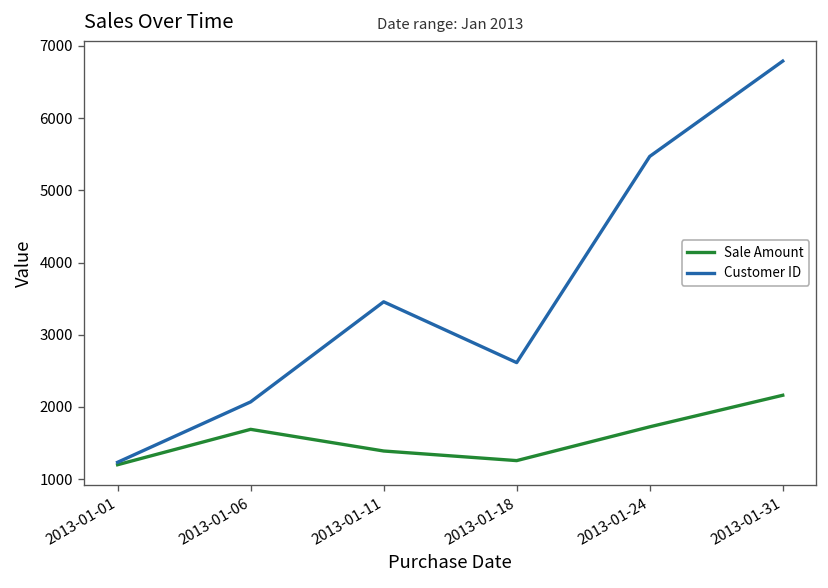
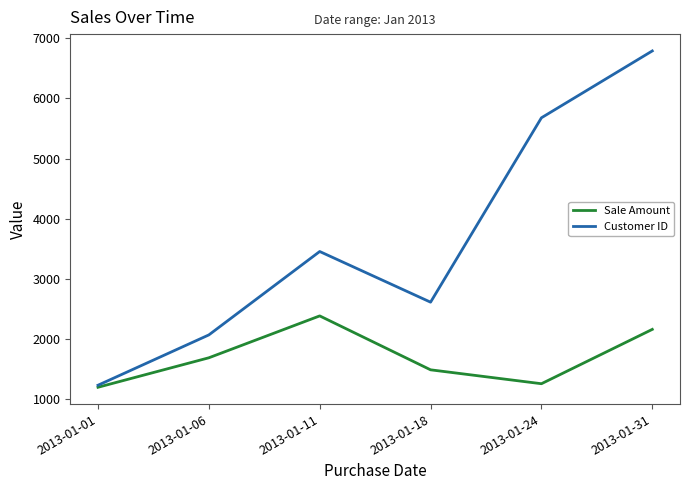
Sale Amount, 2013-01-11: 1400 -> 2400
Sale Amount, 2013-01-18: 1300 -> 1500
Sale Amount, 2013-01-24: 1700 -> 1300
Customer ID, 2013-01-24: 5500 -> 5700
